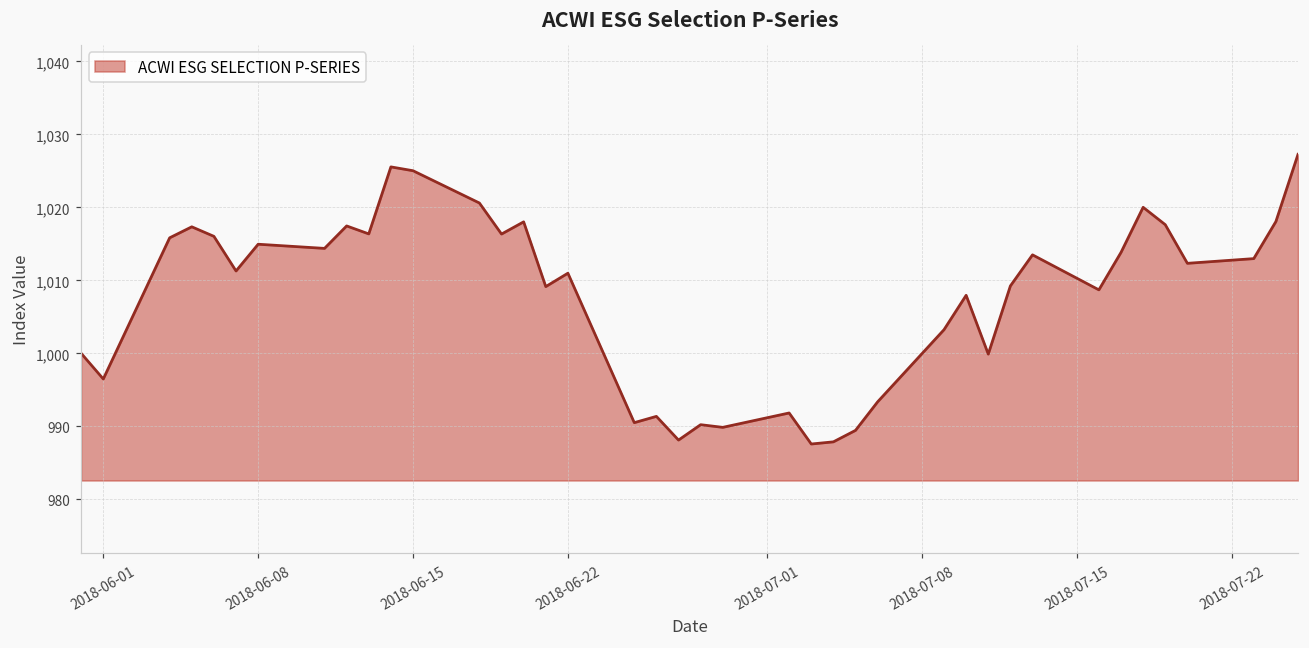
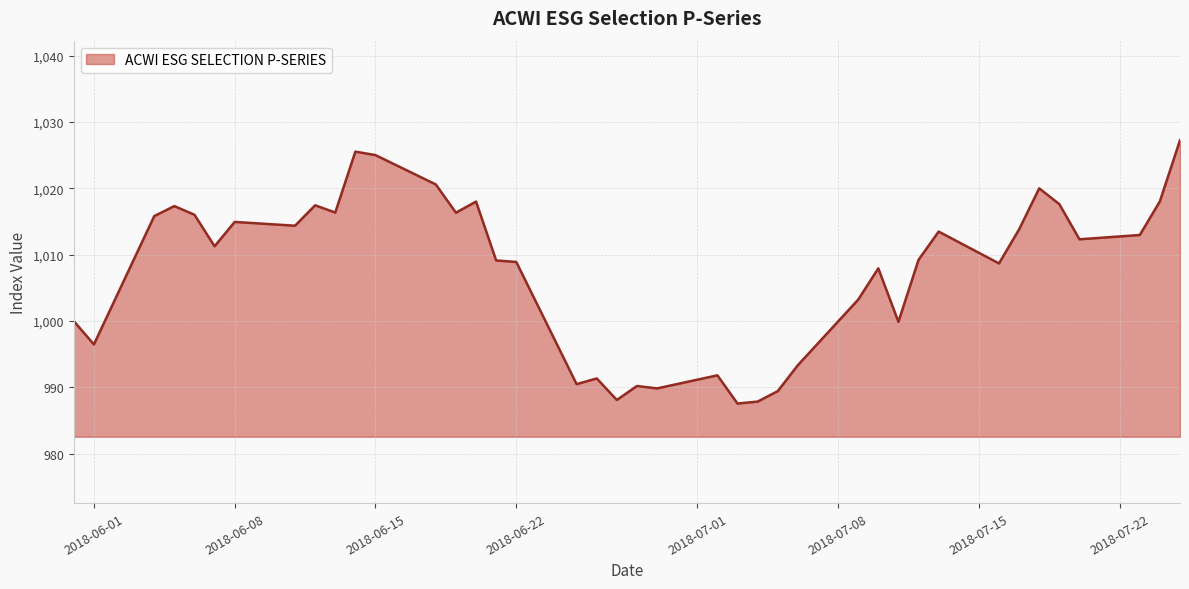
2018-06-22: 1,011 -> 1,009
